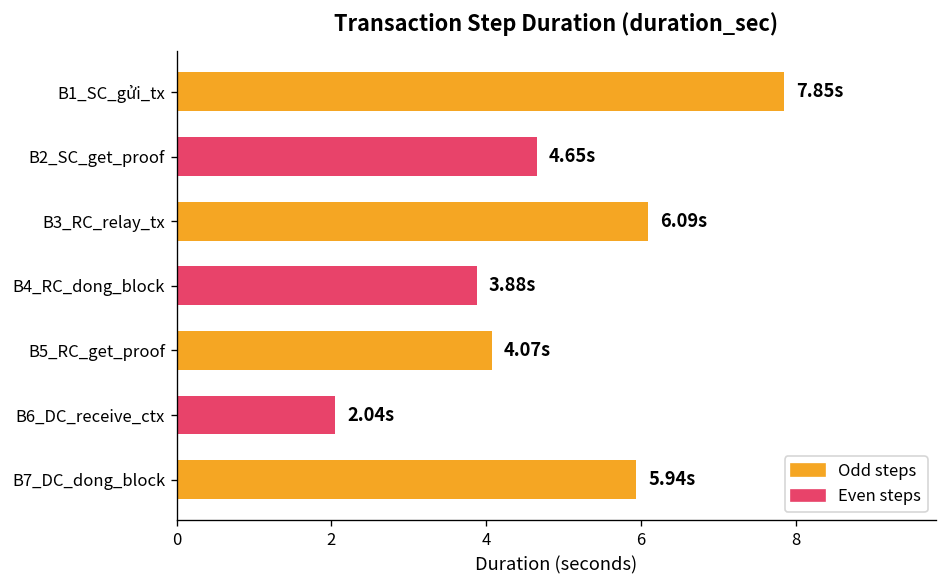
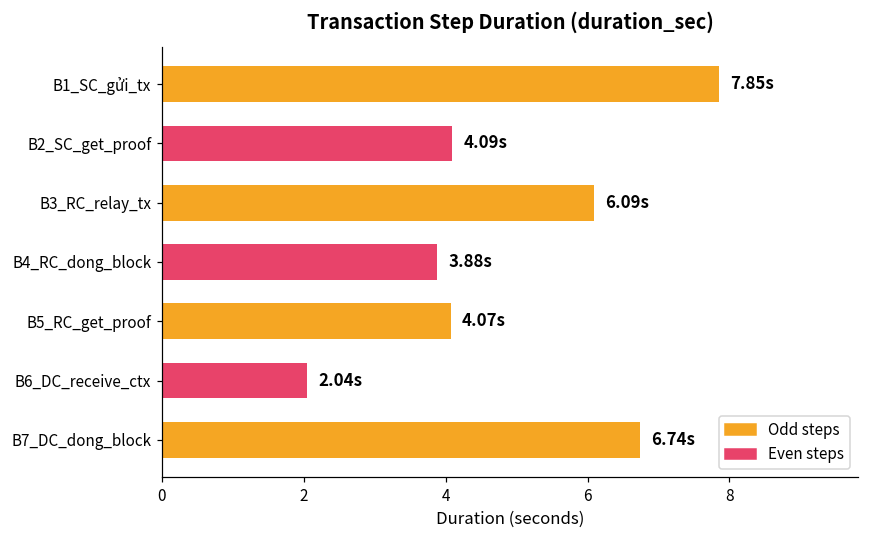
B2_SC_get_proof: 4.65s -> 4.09s
B7_DC_dong_block: 5.94s -> 6.74s
